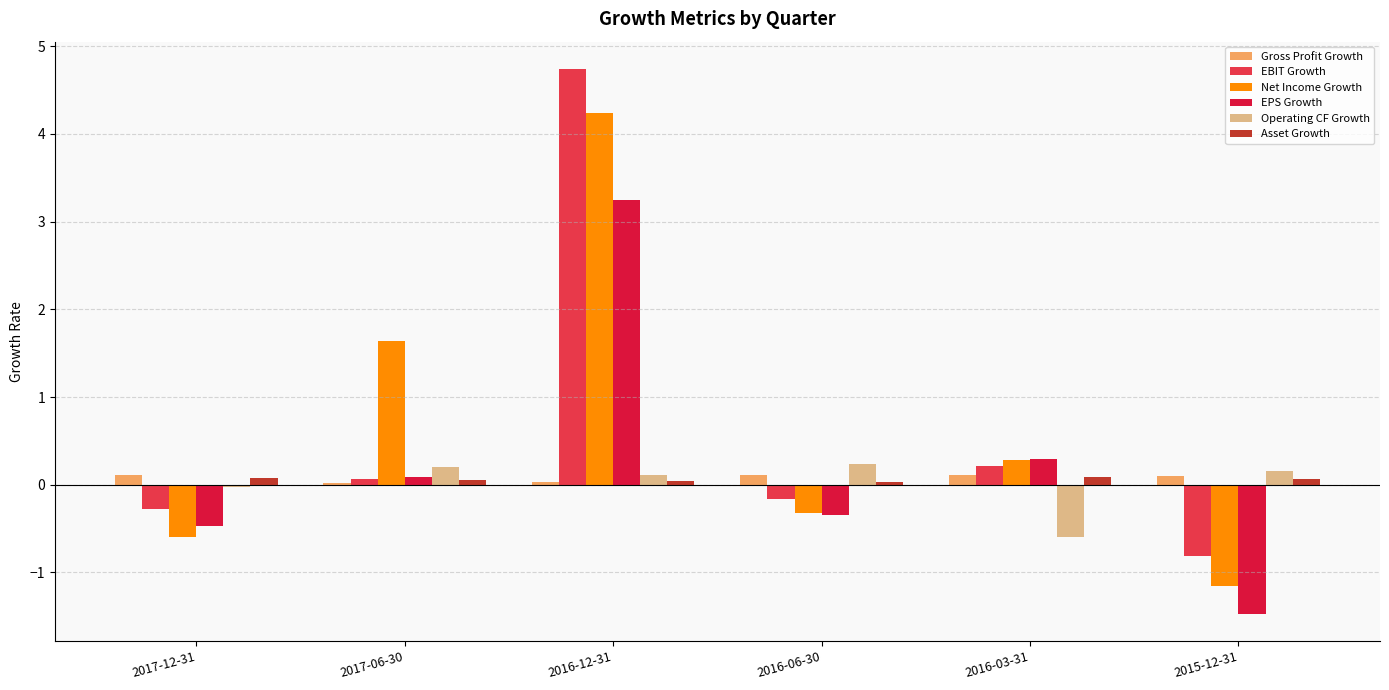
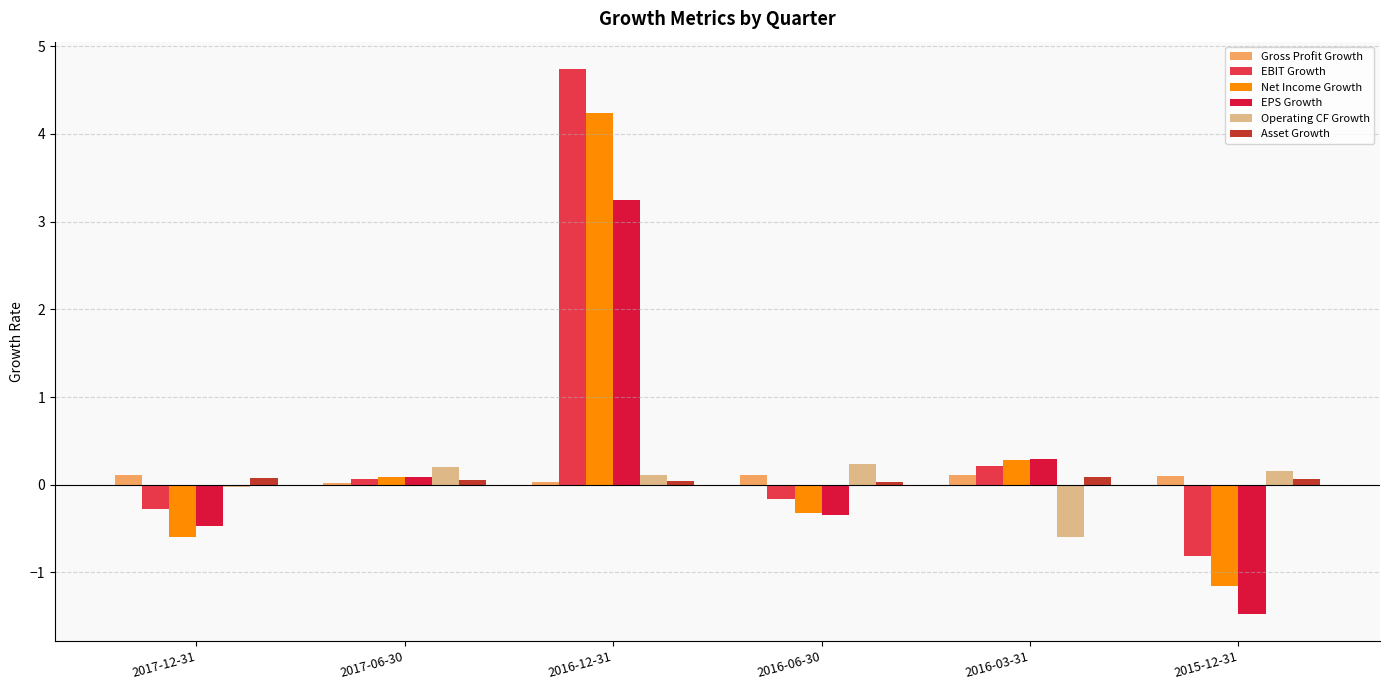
Net Income Growth, 2017-06-30: 1.6 -> 0.1
